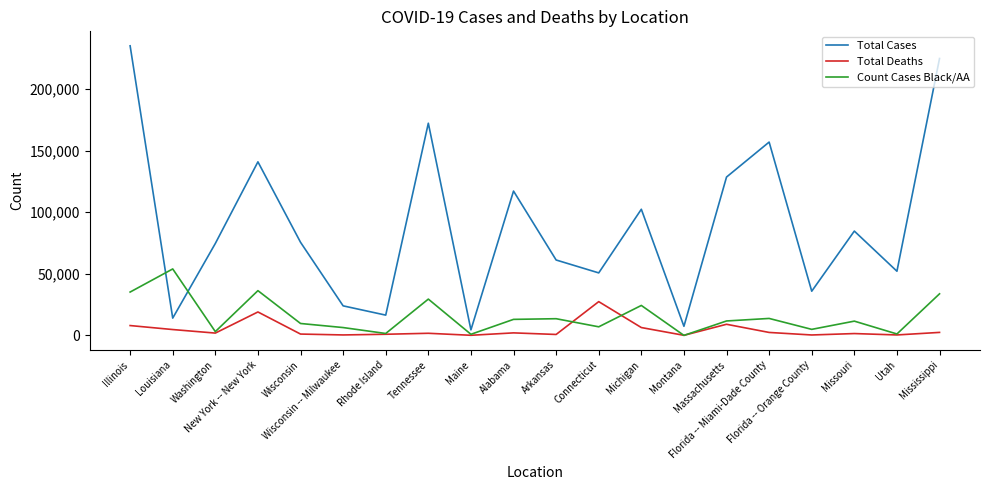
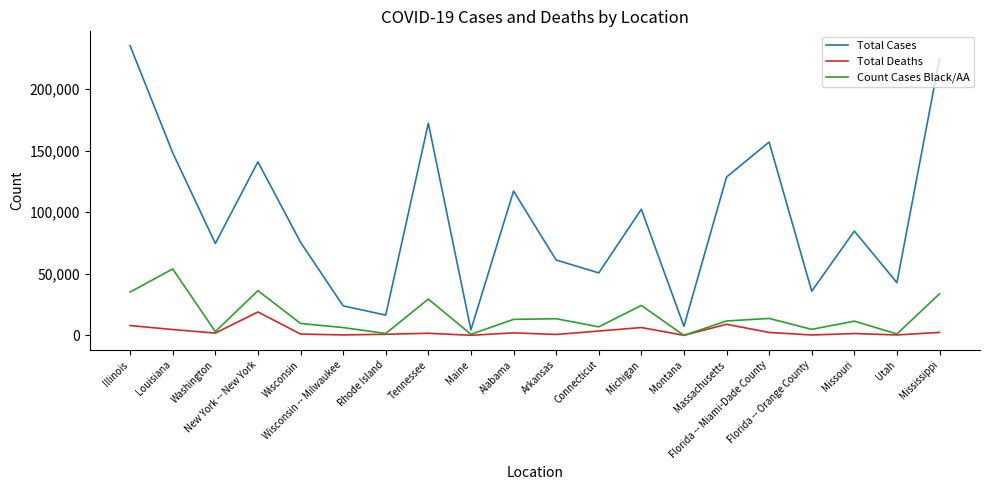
Total Cases, Louisiana: 14,000 -> 148,000
Total Deaths, Connecticut: 27,000 -> 4,000
Total Cases, Utah: 52,000 -> 43,000
